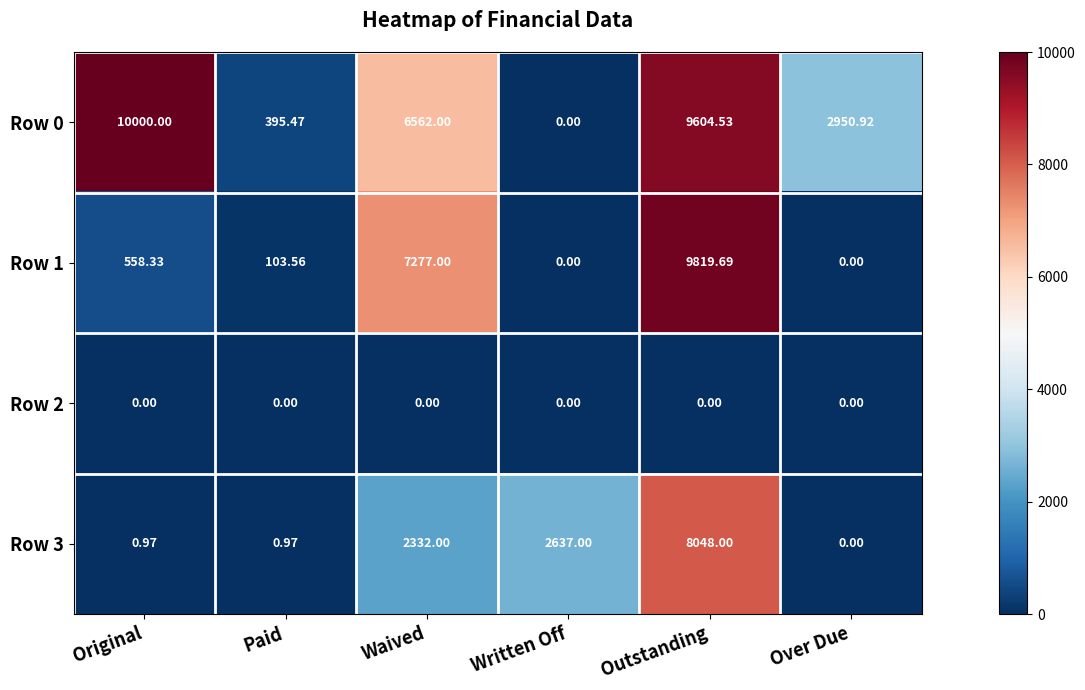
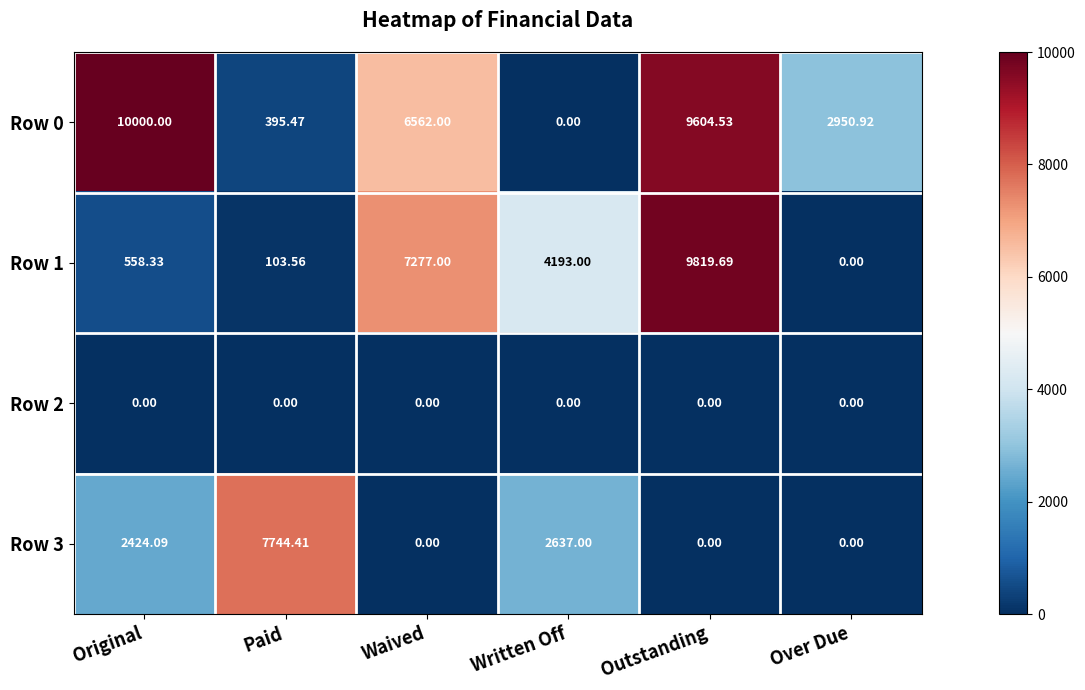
Row 1, Written Off: 0.00 -> 4193.00
Row 3, Original: 0.97 -> 2424.09
Row 3, Paid: 0.97 -> 7744.41
Row 3, Waived: 2332.00 -> 0.00
Row 3, Outstanding: 8048.00 -> 0.00
